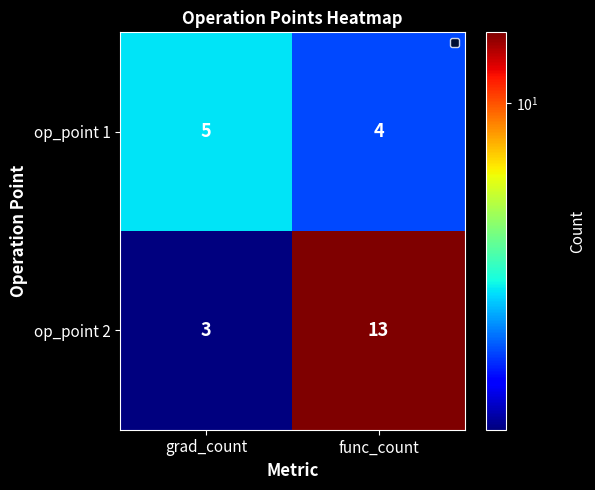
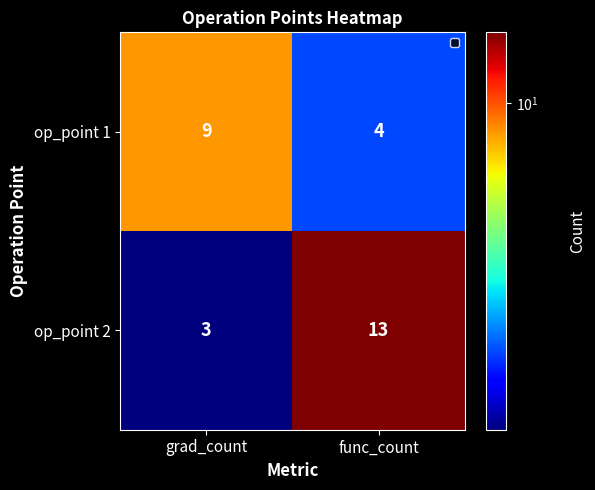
op_point 1, grad_count: 5 -> 9
